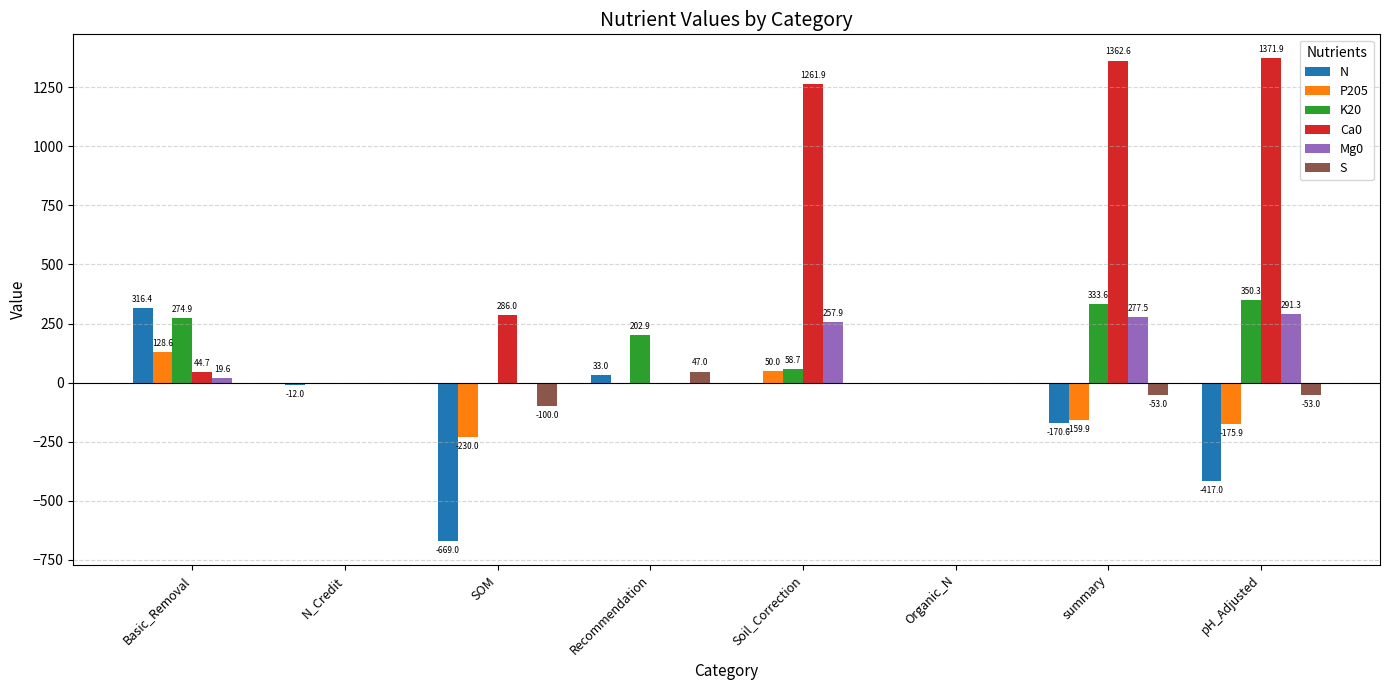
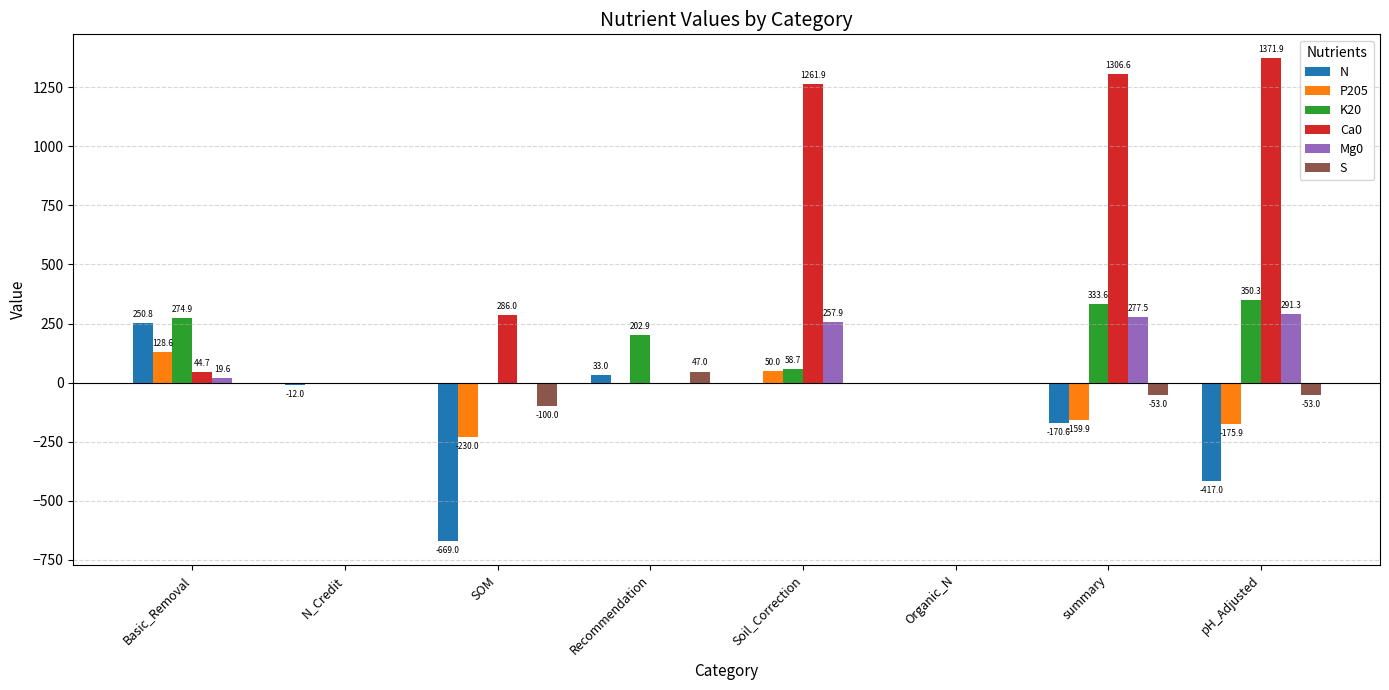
N, Basic_Removal: 316.4 -> 250.8
Ca0, summary: 1362.6 -> 1306.6
